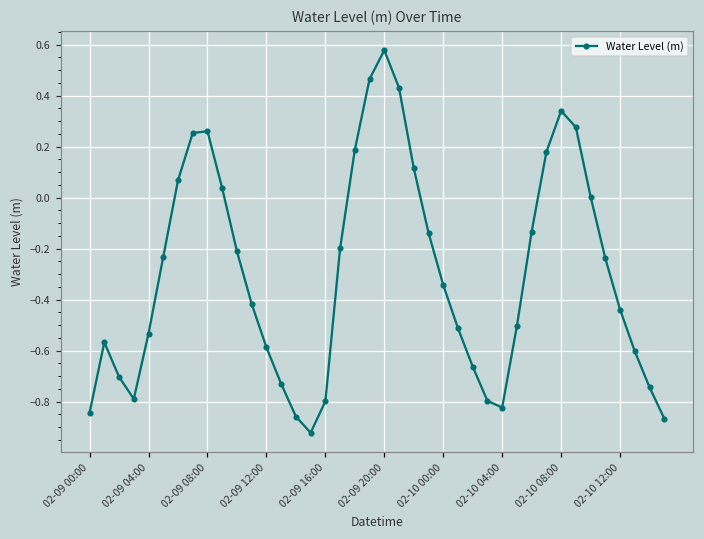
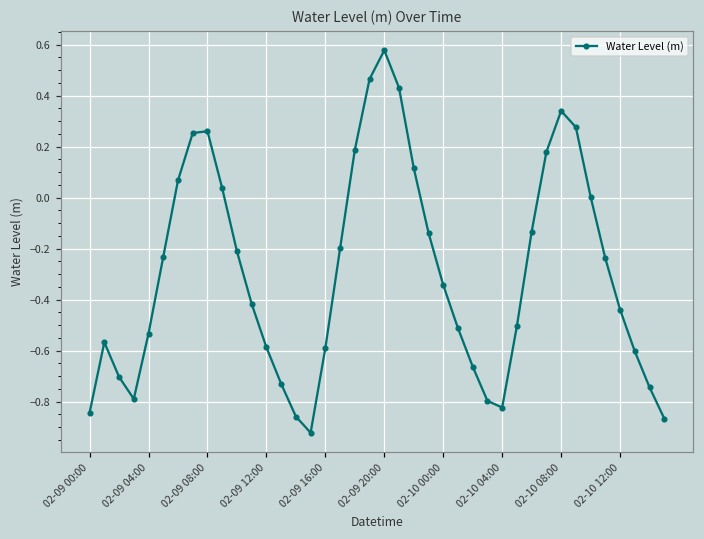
02-09 16:00: -0.80 -> -0.59
